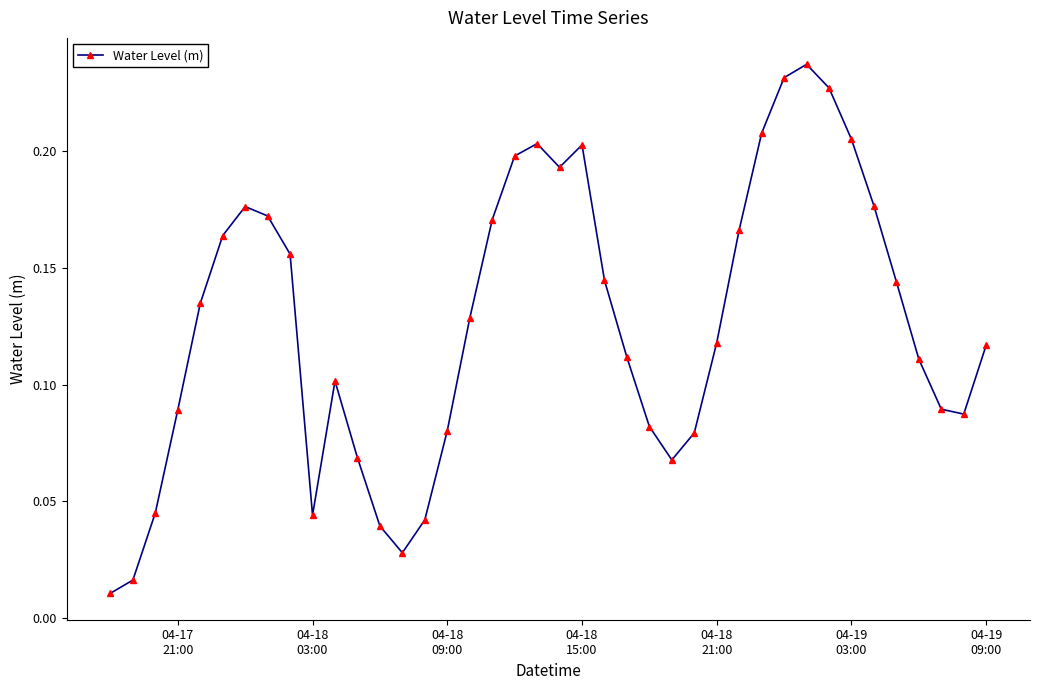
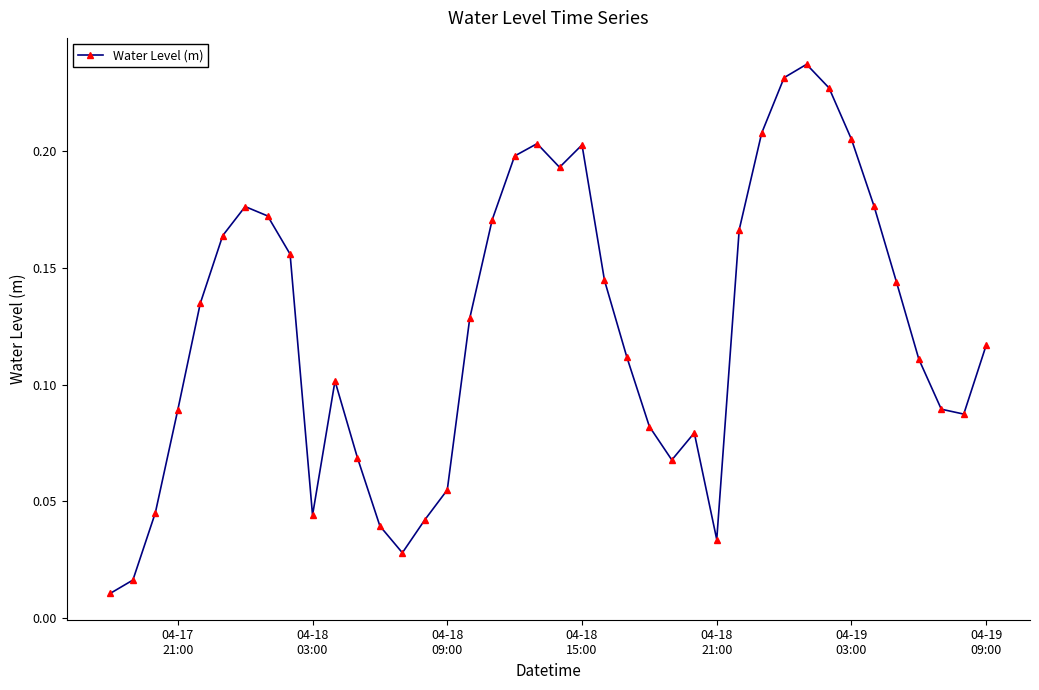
04-18 09:00: 0.080 -> 0.055
04-18 21:00: 0.118 -> 0.034
